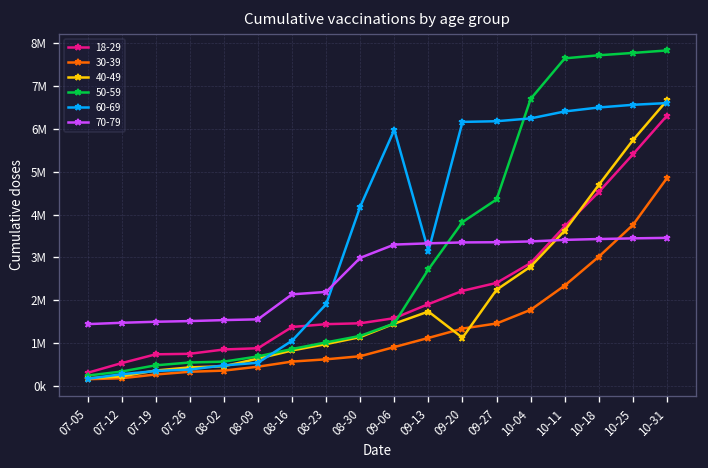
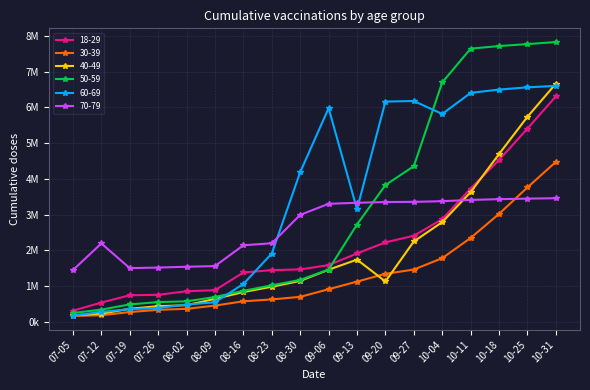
70-79, 07-12: 1500000 -> 2200000
60-69, 10-04: 6200000 -> 5800000
30-39, 10-31: 4900000 -> 4500000
